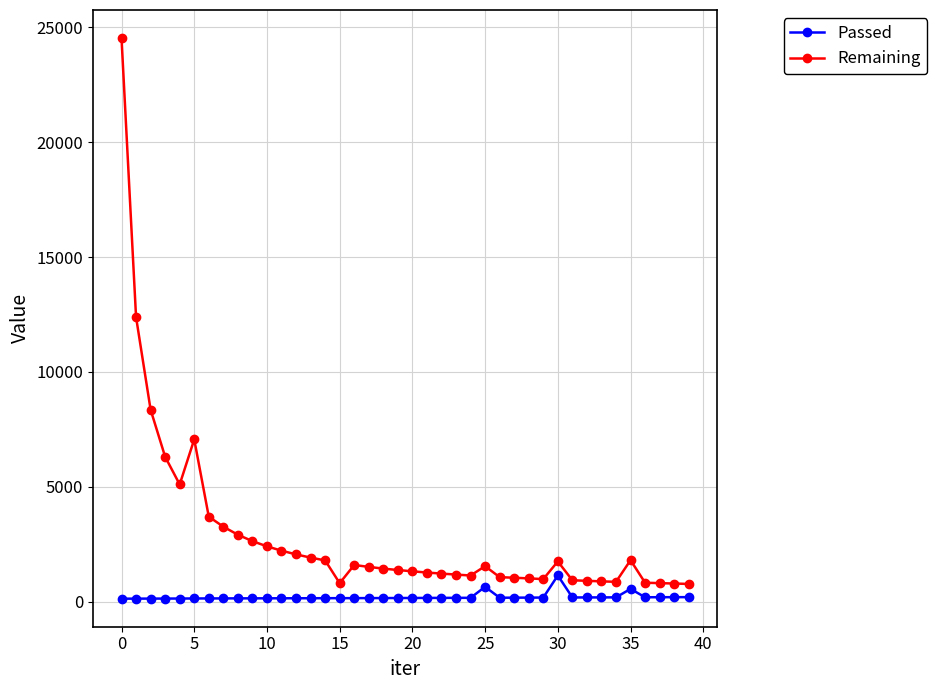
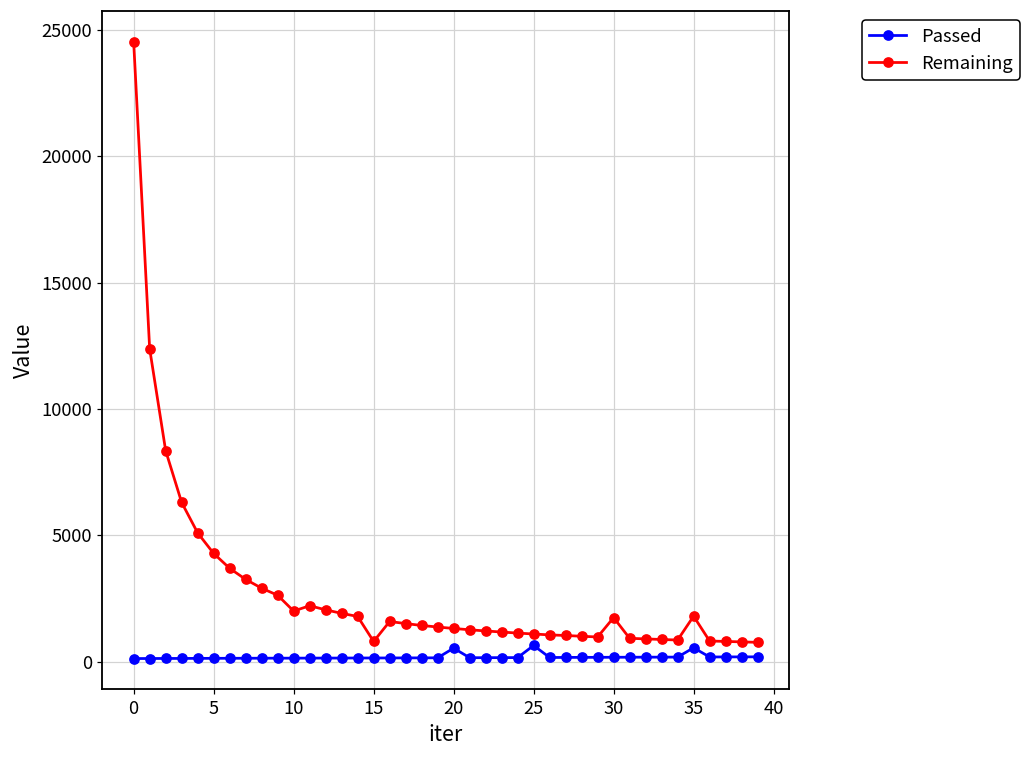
Remaining, 5: 7100 -> 4300
Remaining, 10: 2400 -> 2000
Passed, 20: 200 -> 500
Remaining, 25: 1500 -> 1100
Passed, 30: 1100 -> 200
